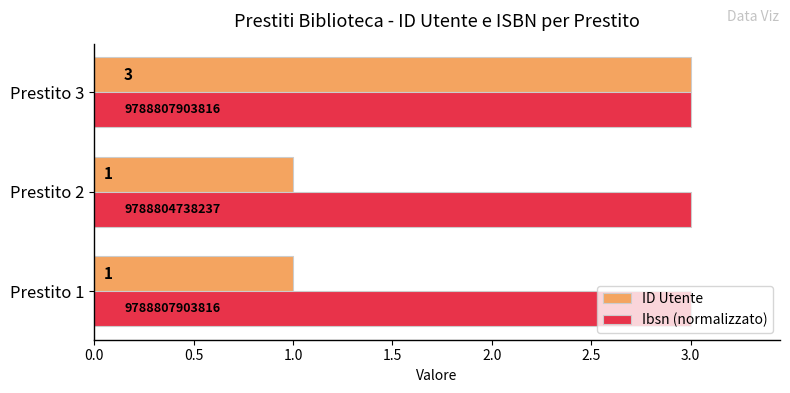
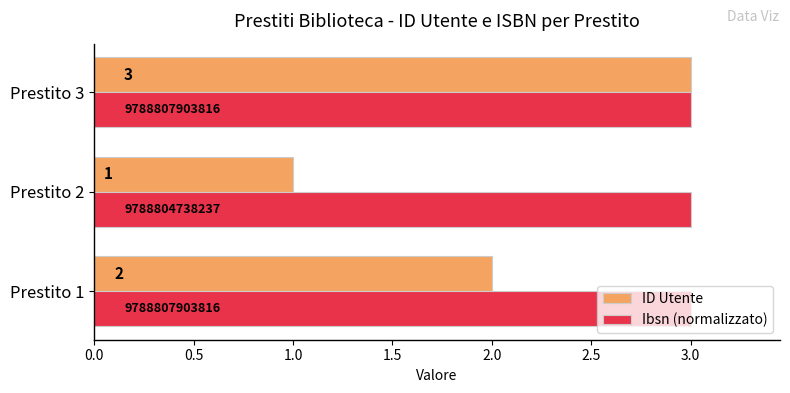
ID Utente, Prestito 1: 1 -> 2
